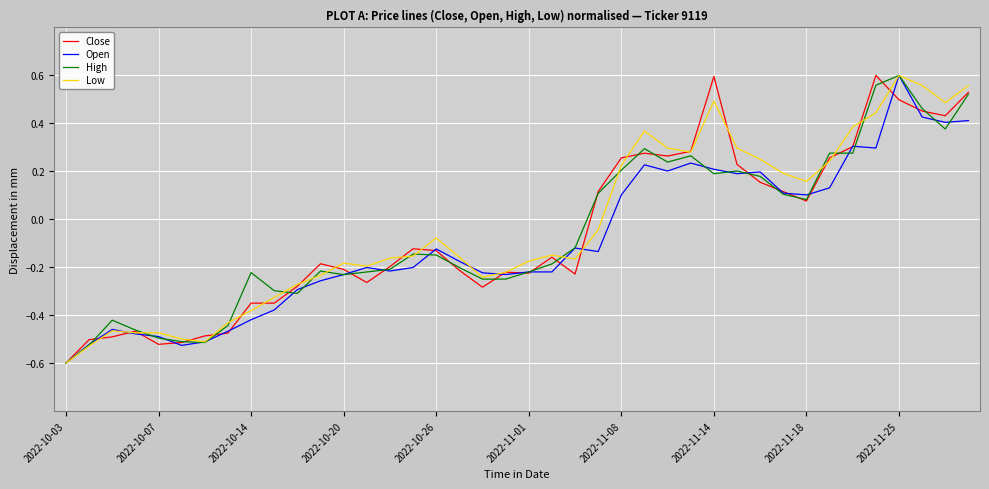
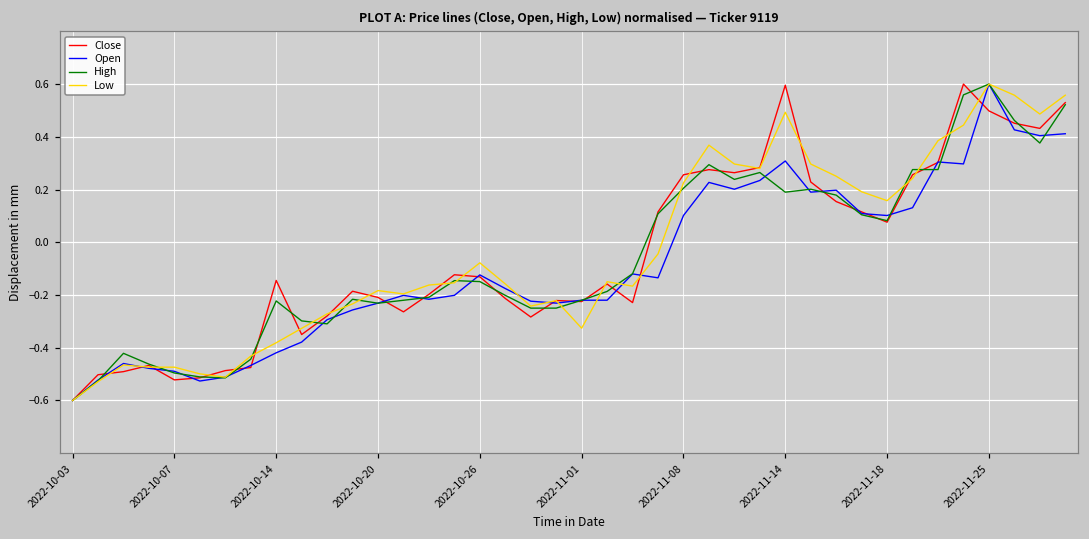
Close, 2022-10-14: -0.35 -> -0.14
Low, 2022-11-01: -0.17 -> -0.33
Open, 2022-11-14: 0.21 -> 0.31
